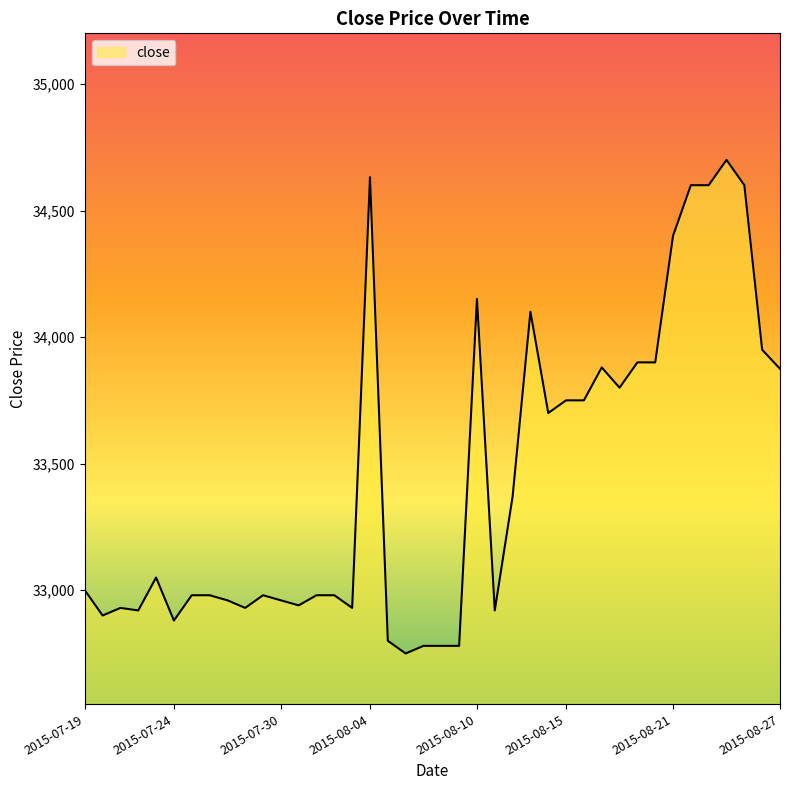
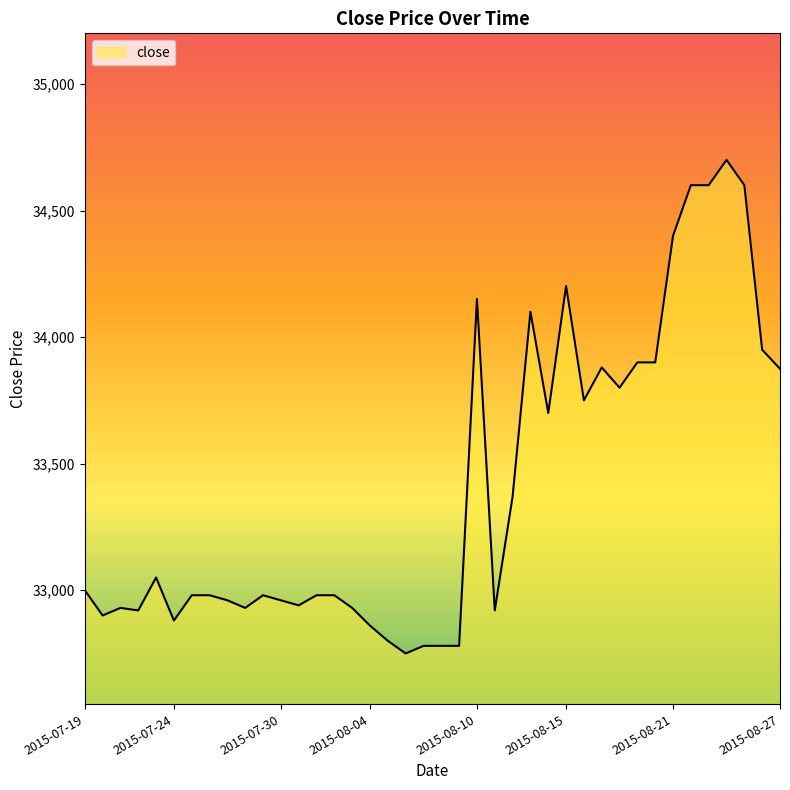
2015-08-04: 34,630 -> 32,860
2015-08-15: 33,750 -> 34,200
